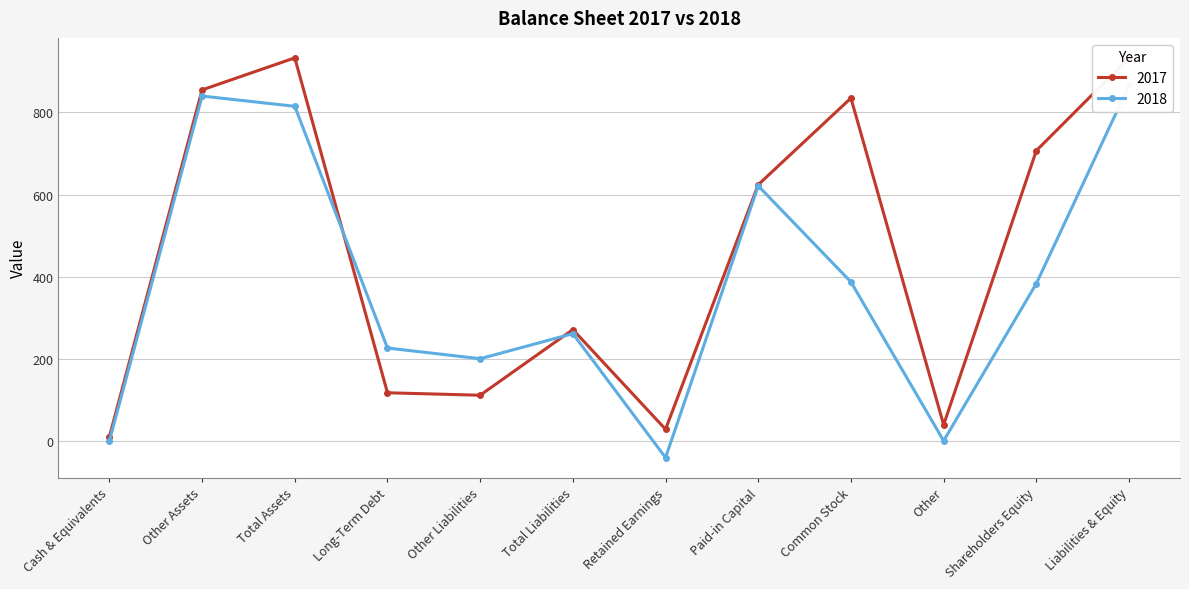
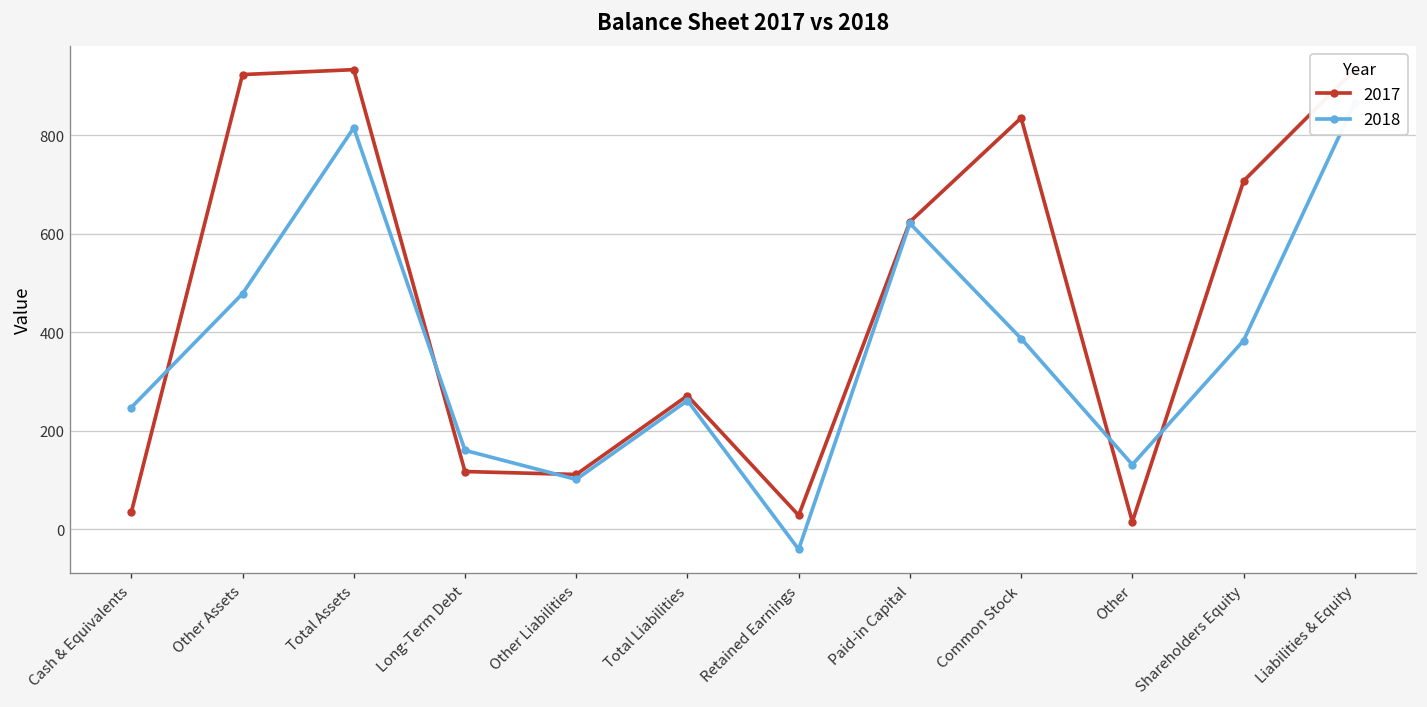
2017, Cash & Equivalents: 10 -> 30
2018, Cash & Equivalents: 0 -> 250
2017, Other Assets: 860 -> 920
2018, Other Assets: 840 -> 480
2018, Long-Term Debt: 230 -> 160
2018, Other Liabilities: 200 -> 100
2017, Other: 40 -> 20
2018, Other: 0 -> 130
